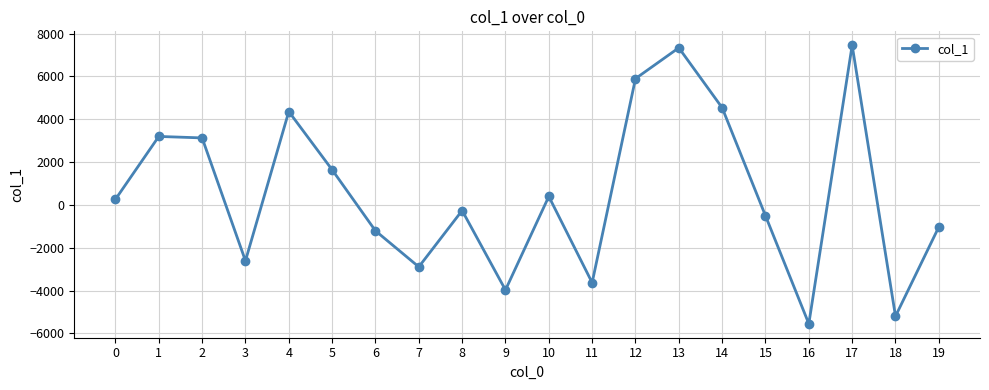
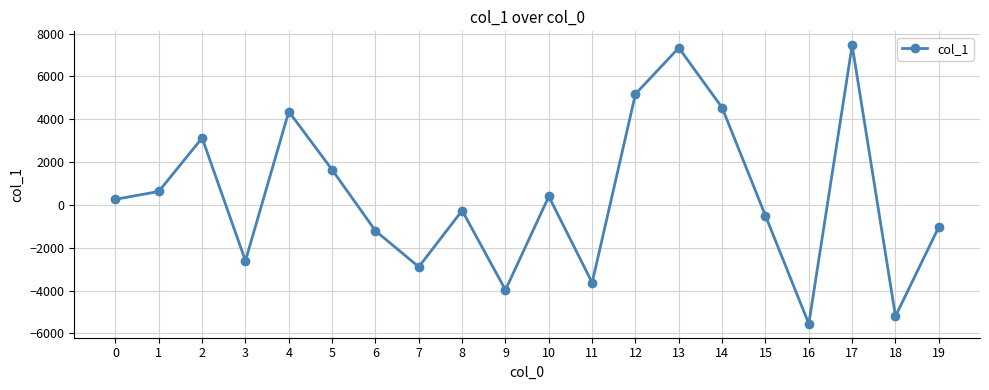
1: 3200 -> 600
12: 5900 -> 5200
